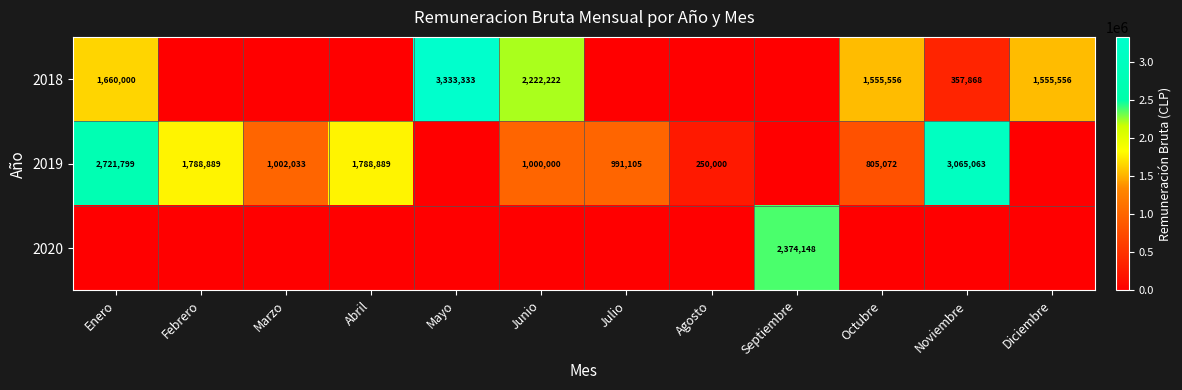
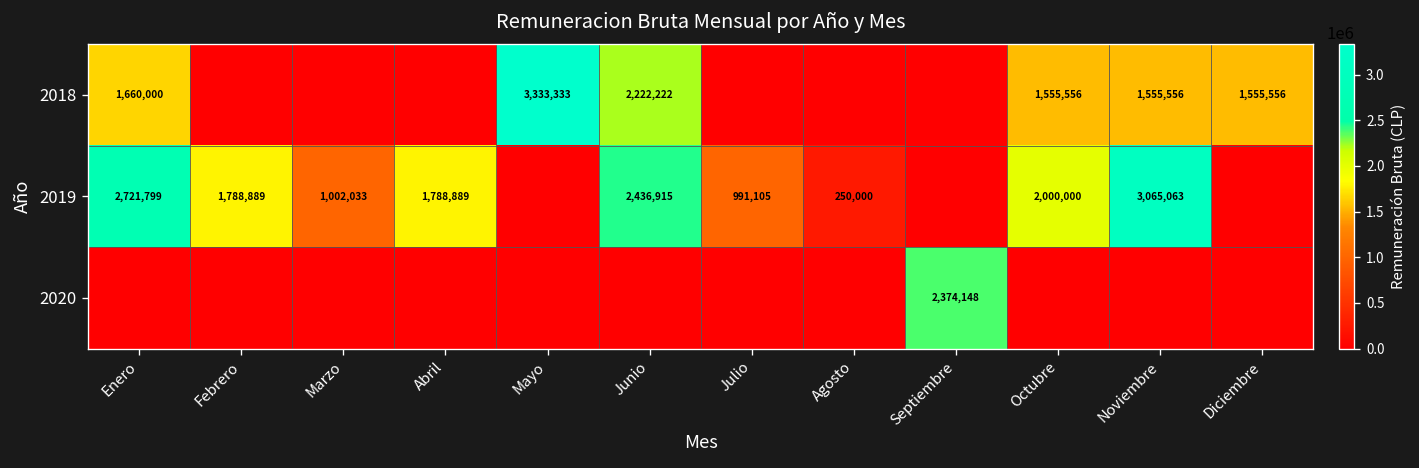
2018, Noviembre: 357,868 -> 1,555,556
2019, Junio: 1,000,000 -> 2,436,915
2019, Octubre: 805,072 -> 2,000,000
